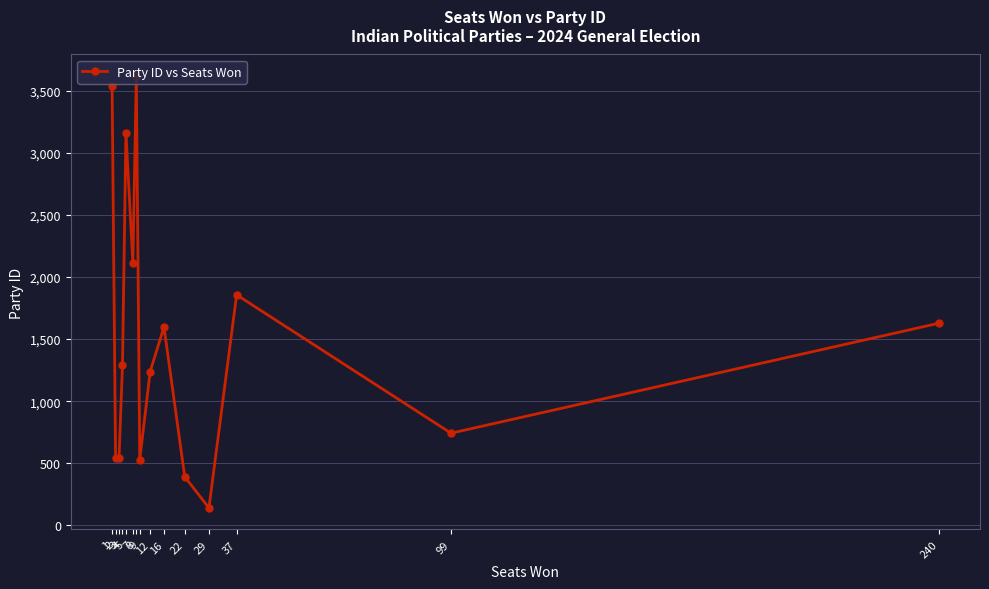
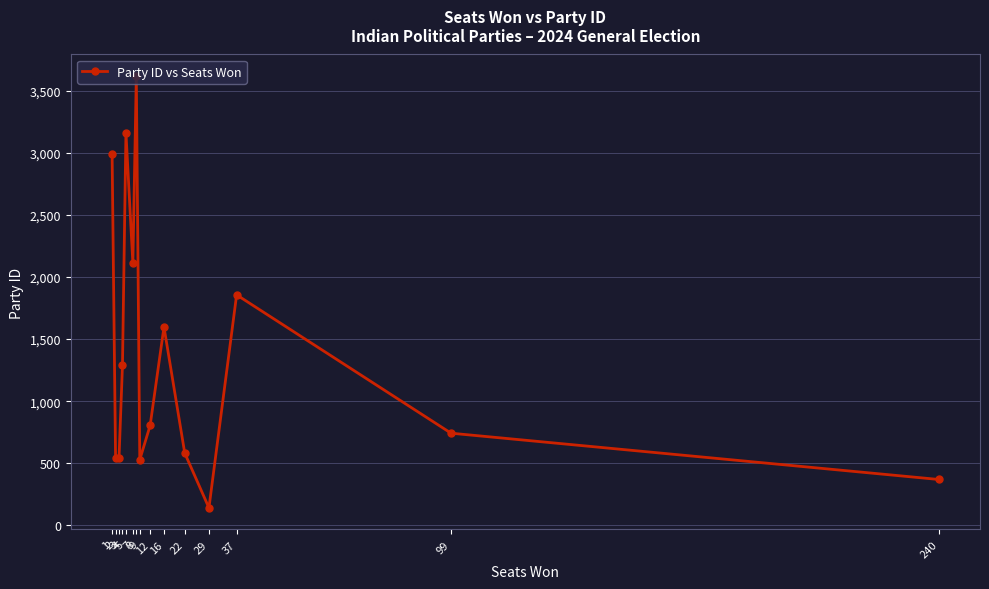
1: 3,540 -> 2,990
12: 1,240 -> 810
22: 390 -> 580
240: 1,630 -> 370
